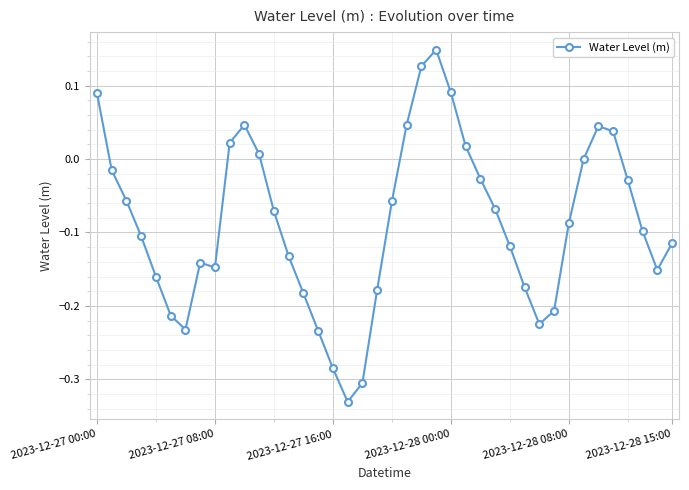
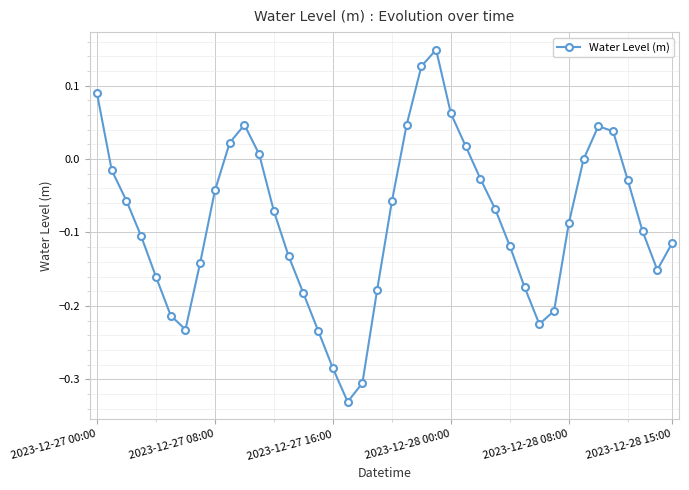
2023-12-27 08:00: -0.15 -> -0.04
2023-12-28 00:00: 0.09 -> 0.06
